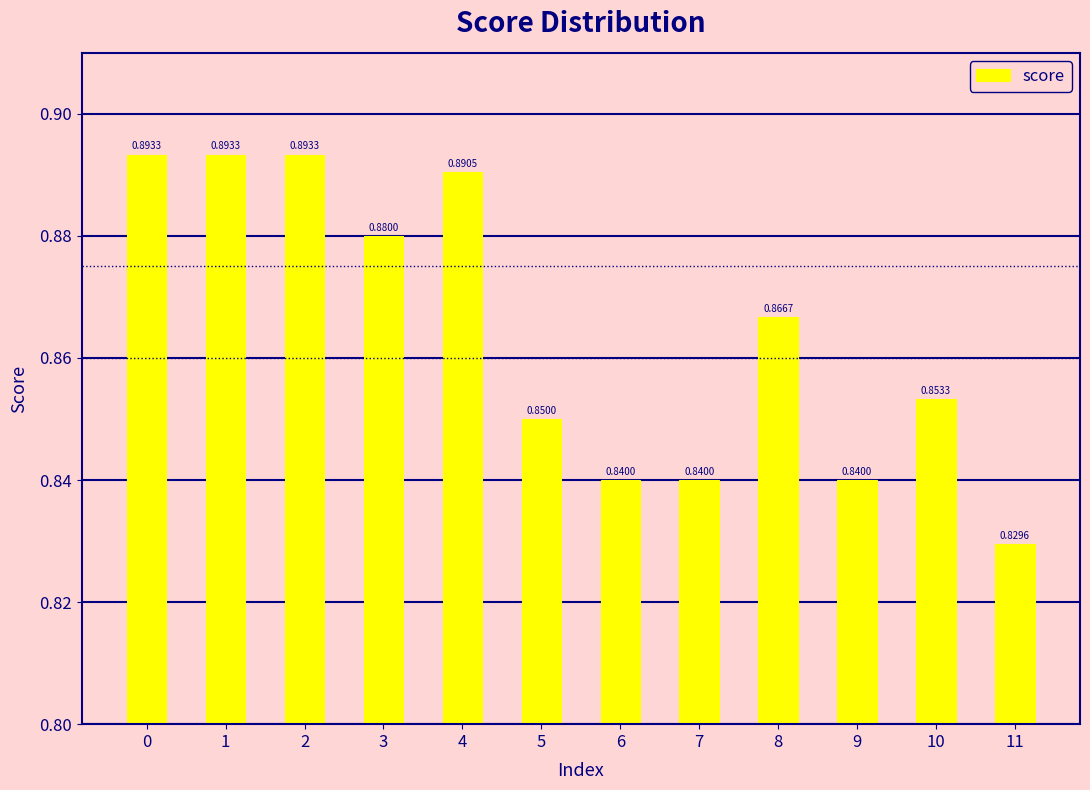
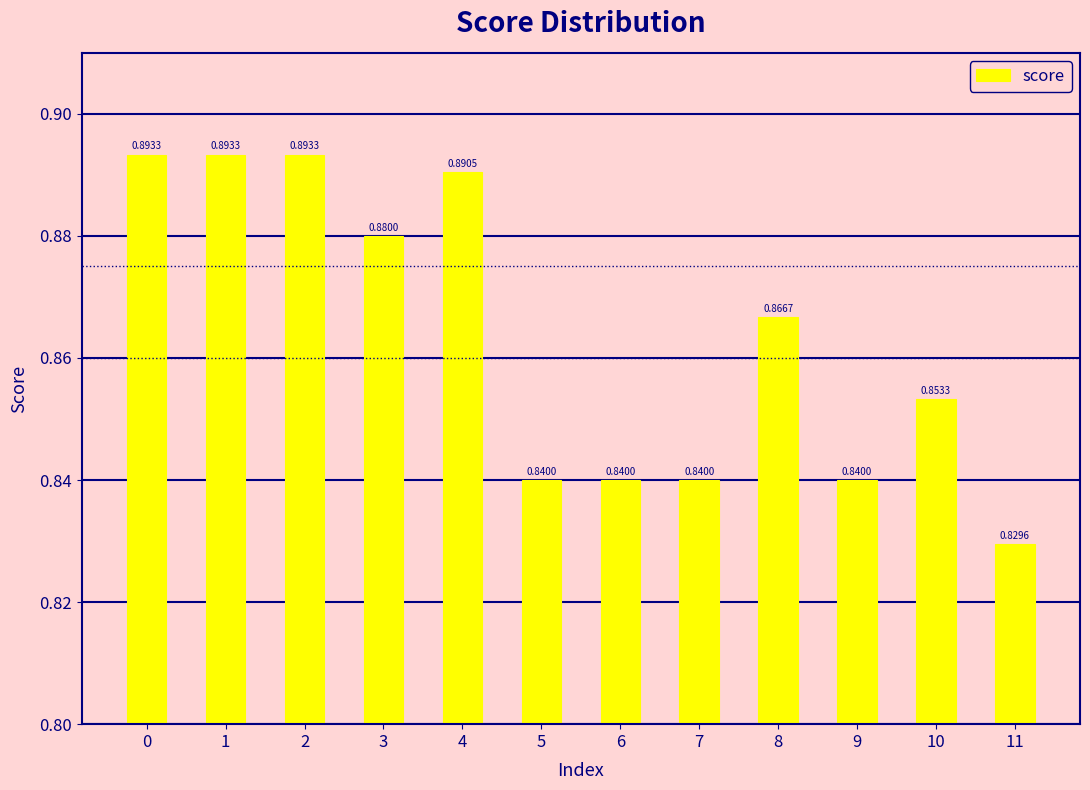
5: 0.8500 -> 0.8400
